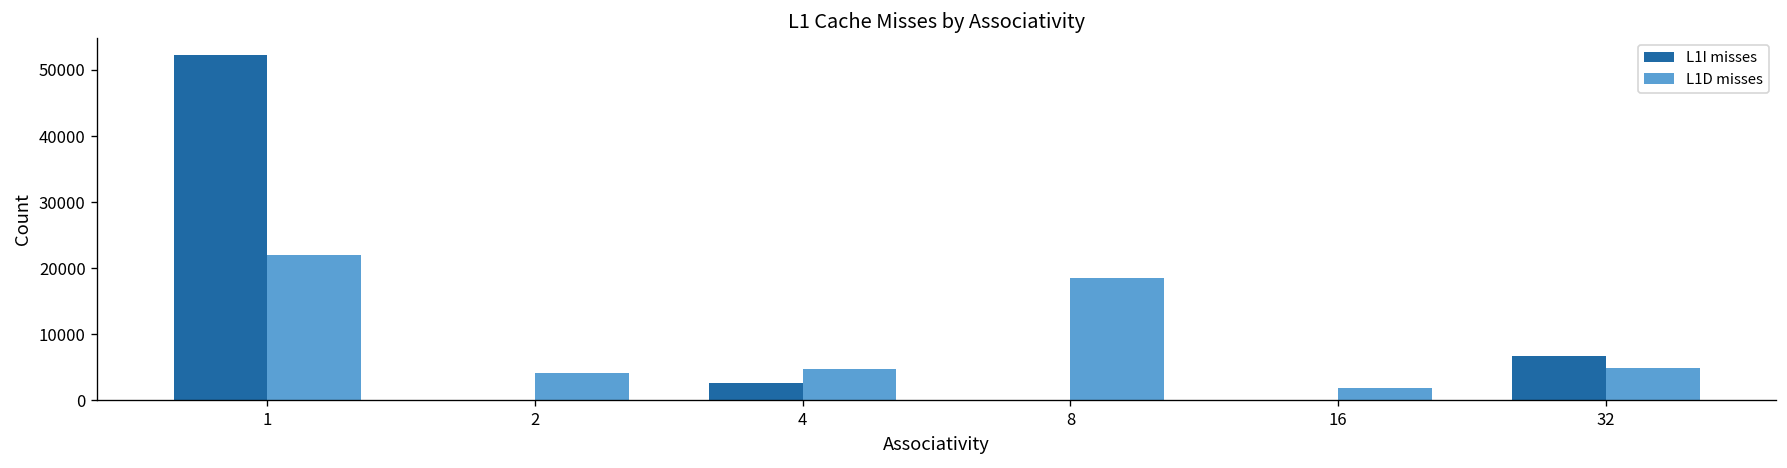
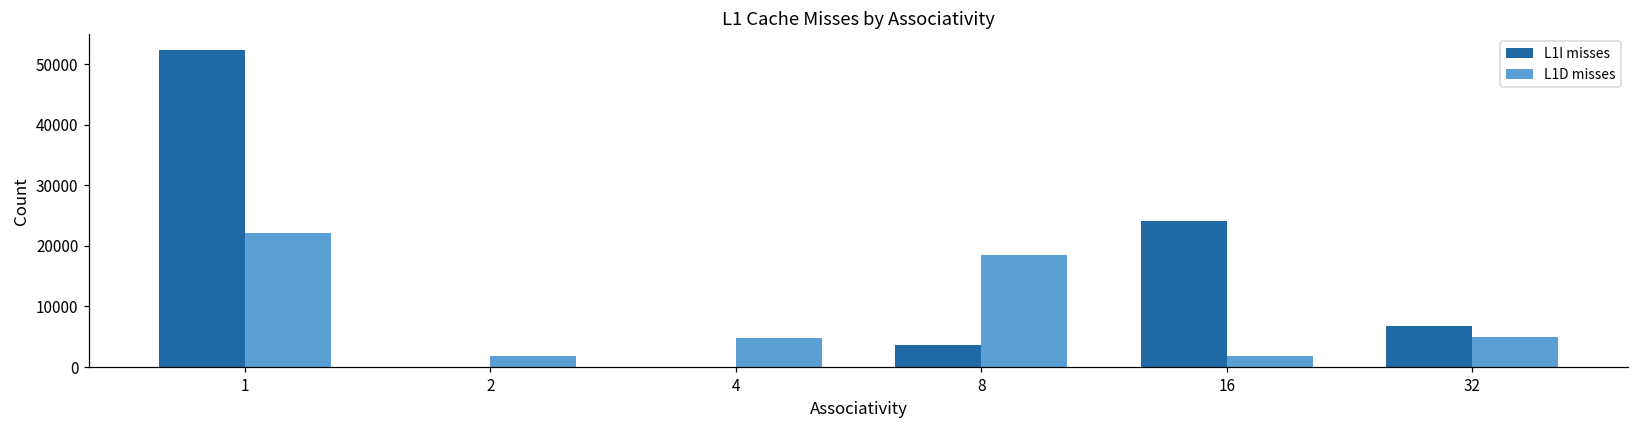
L1D misses, 2: 4000 -> 2000
L1I misses, 4: 3000 -> 0
L1I misses, 8: 0 -> 4000
L1I misses, 16: 0 -> 24000
